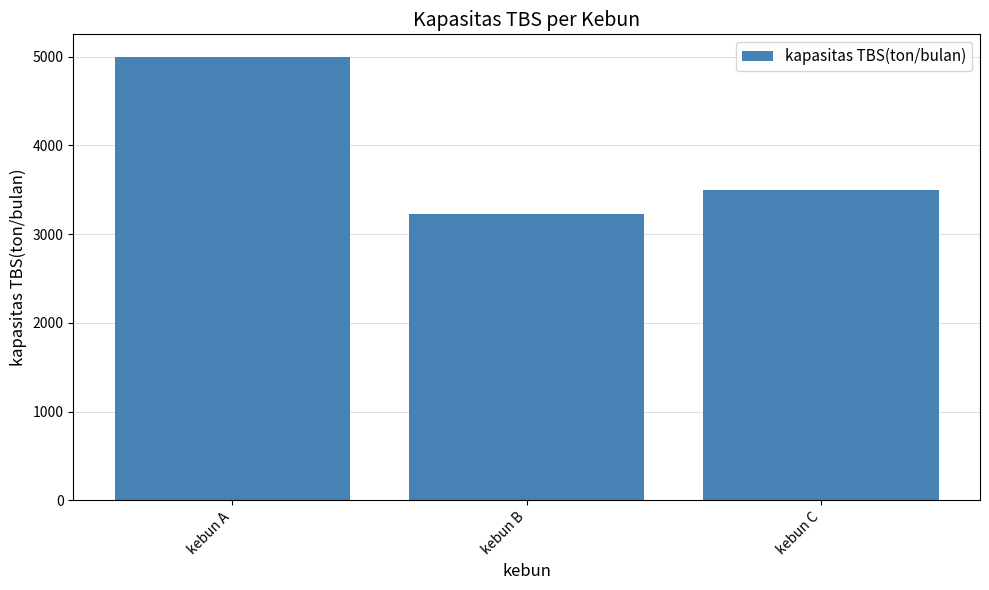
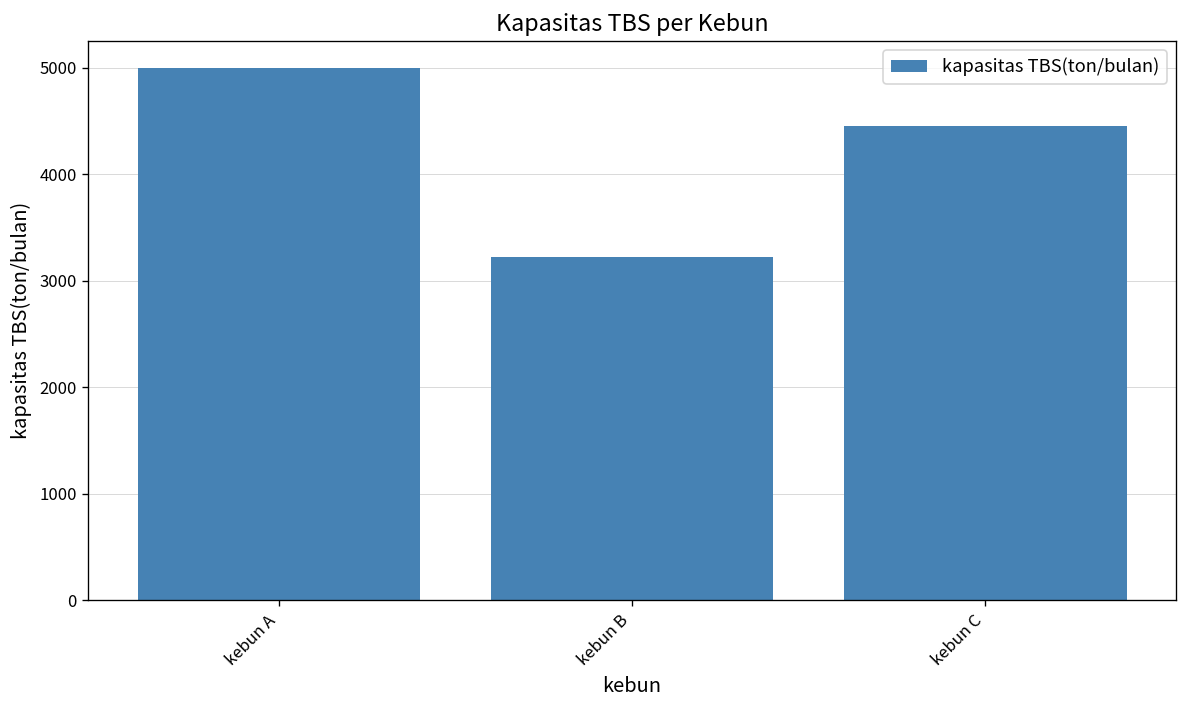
kebun C: 3500 -> 4500
